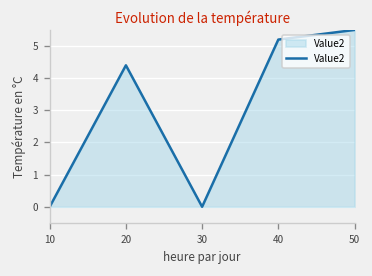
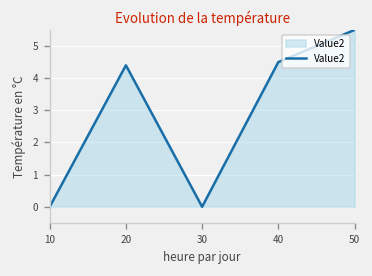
40: 5.2 -> 4.5
